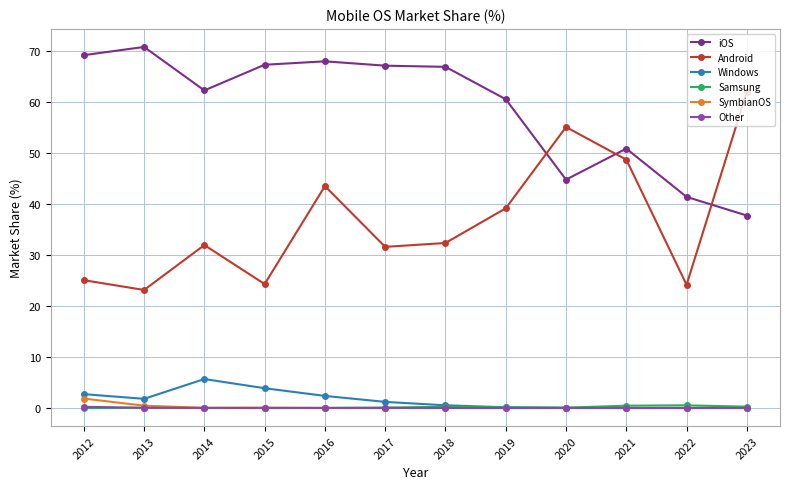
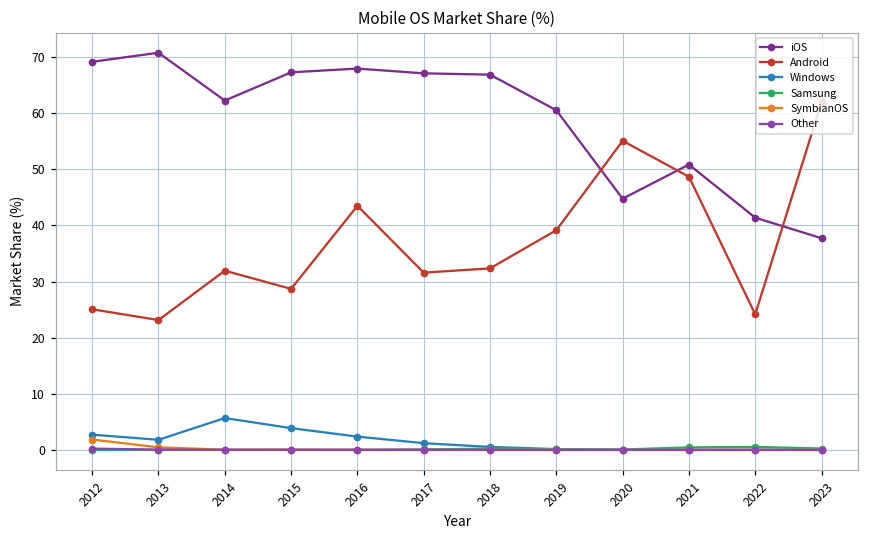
Android, 2015: 24 -> 29
